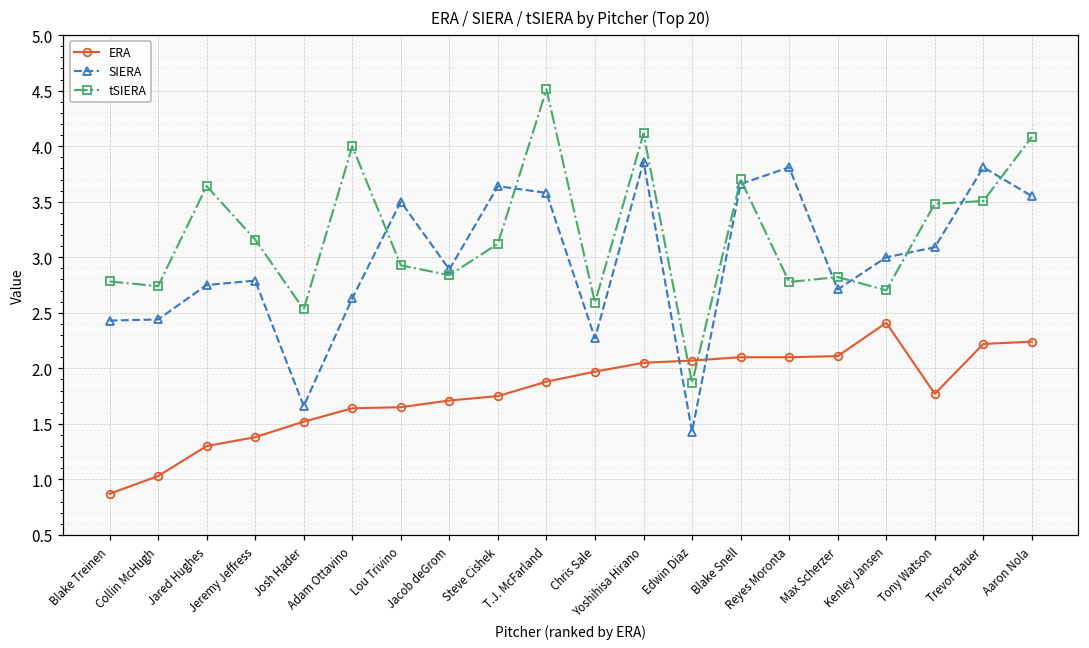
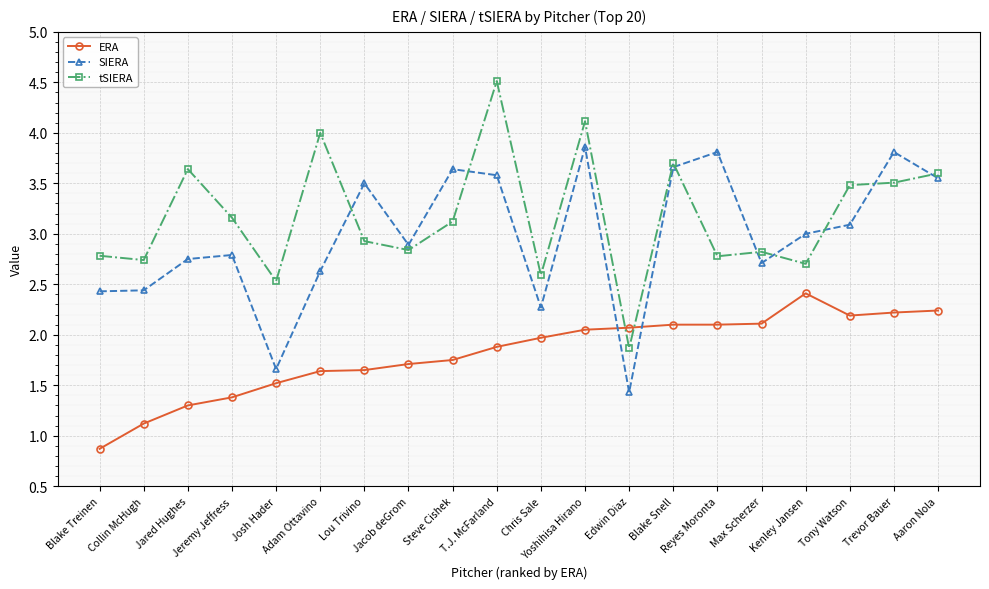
ERA, Collin McHugh: 1.03 -> 1.12
ERA, Tony Watson: 1.77 -> 2.19
tSIERA, Aaron Nola: 4.08 -> 3.60
